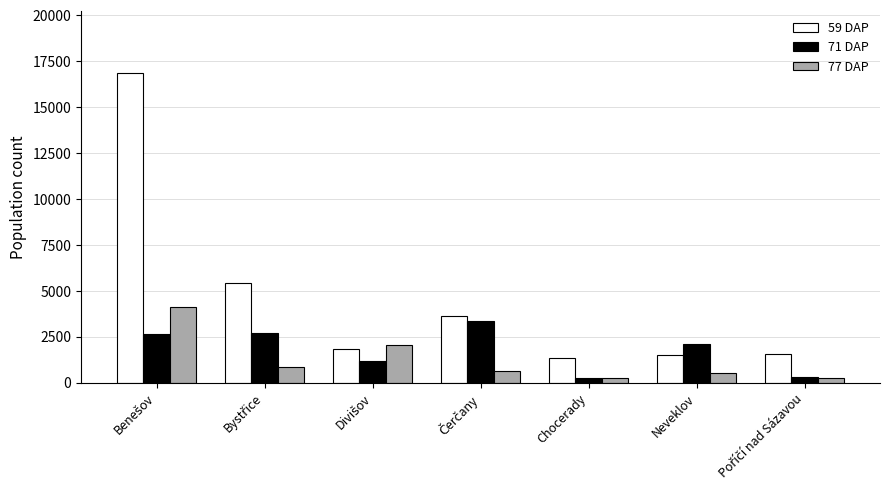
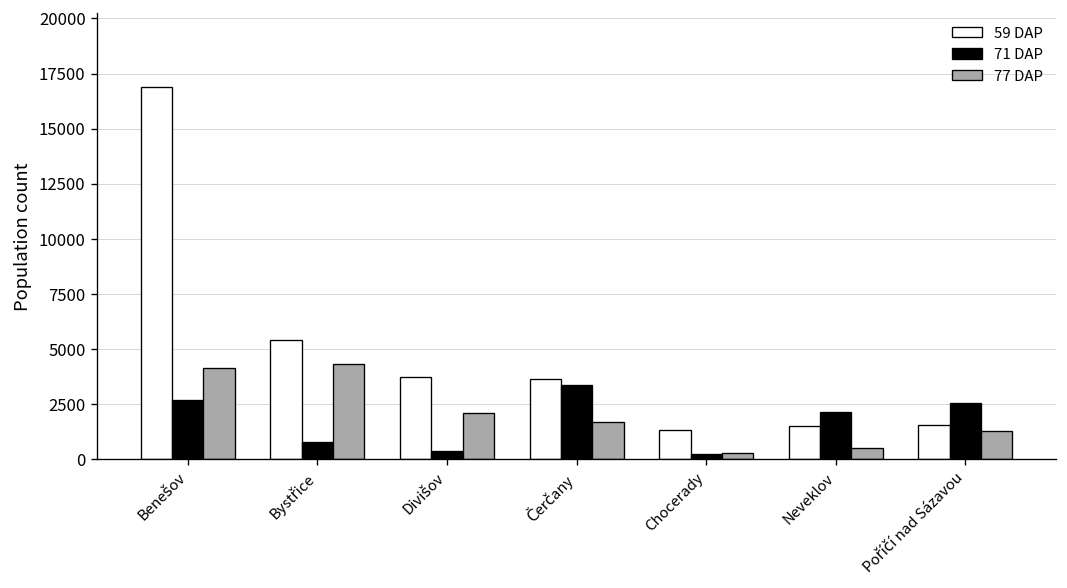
71 DAP, Bystřice: 2700 -> 800
77 DAP, Bystřice: 900 -> 4300
59 DAP, Divišov: 1800 -> 3800
71 DAP, Divišov: 1200 -> 400
77 DAP, Čerčany: 600 -> 1700
71 DAP, Poříčí nad Sázavou: 300 -> 2500
77 DAP, Poříčí nad Sázavou: 300 -> 1300
